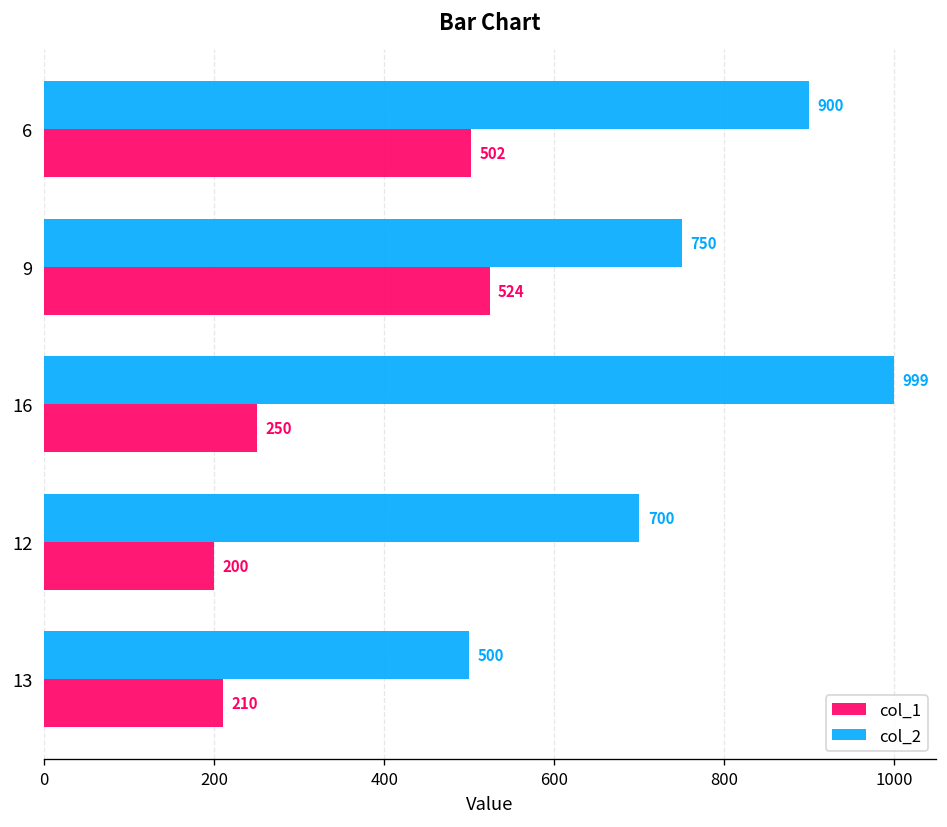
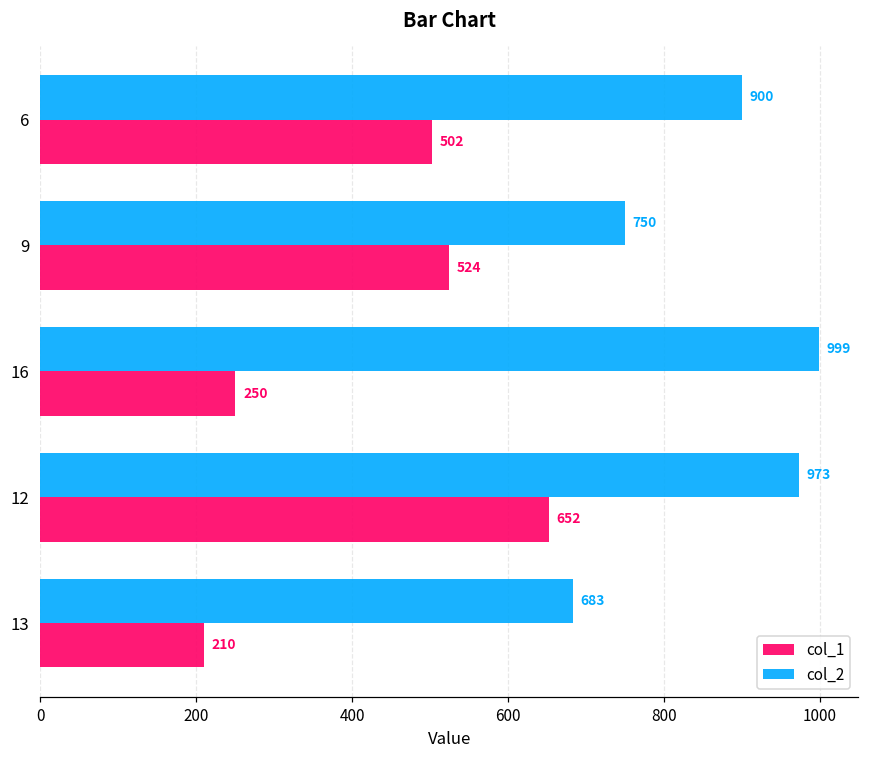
col_2, 12: 700 -> 973
col_1, 12: 200 -> 652
col_2, 13: 500 -> 683
